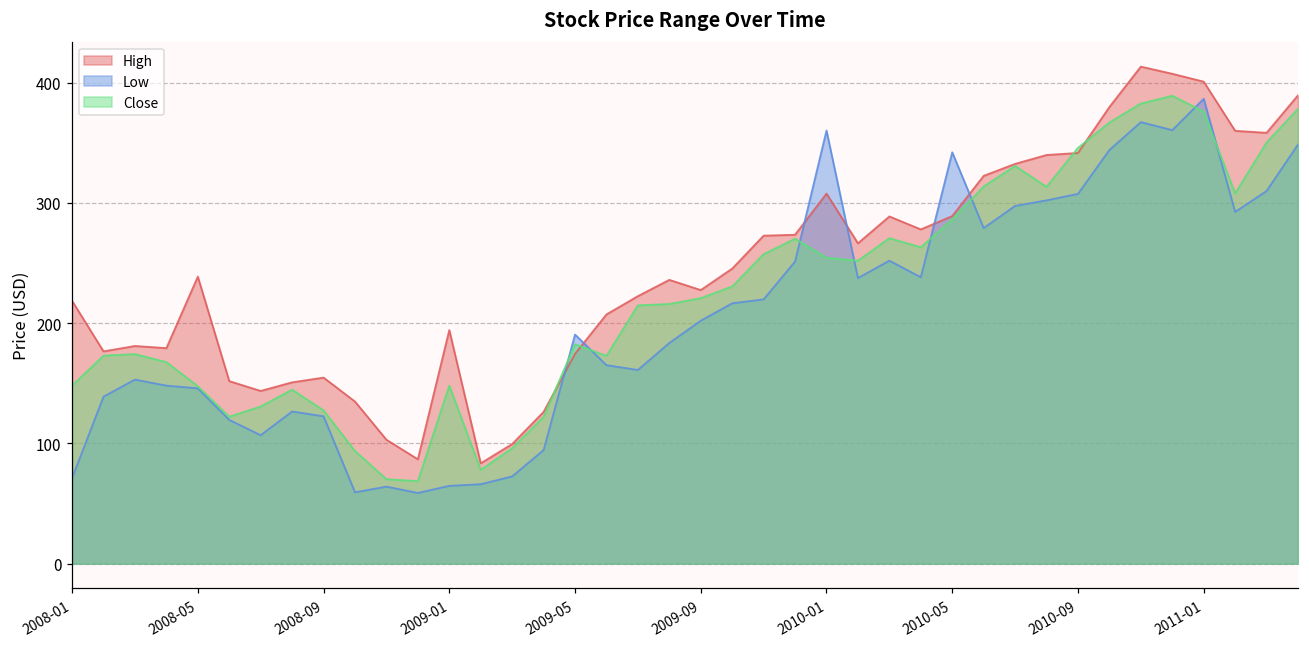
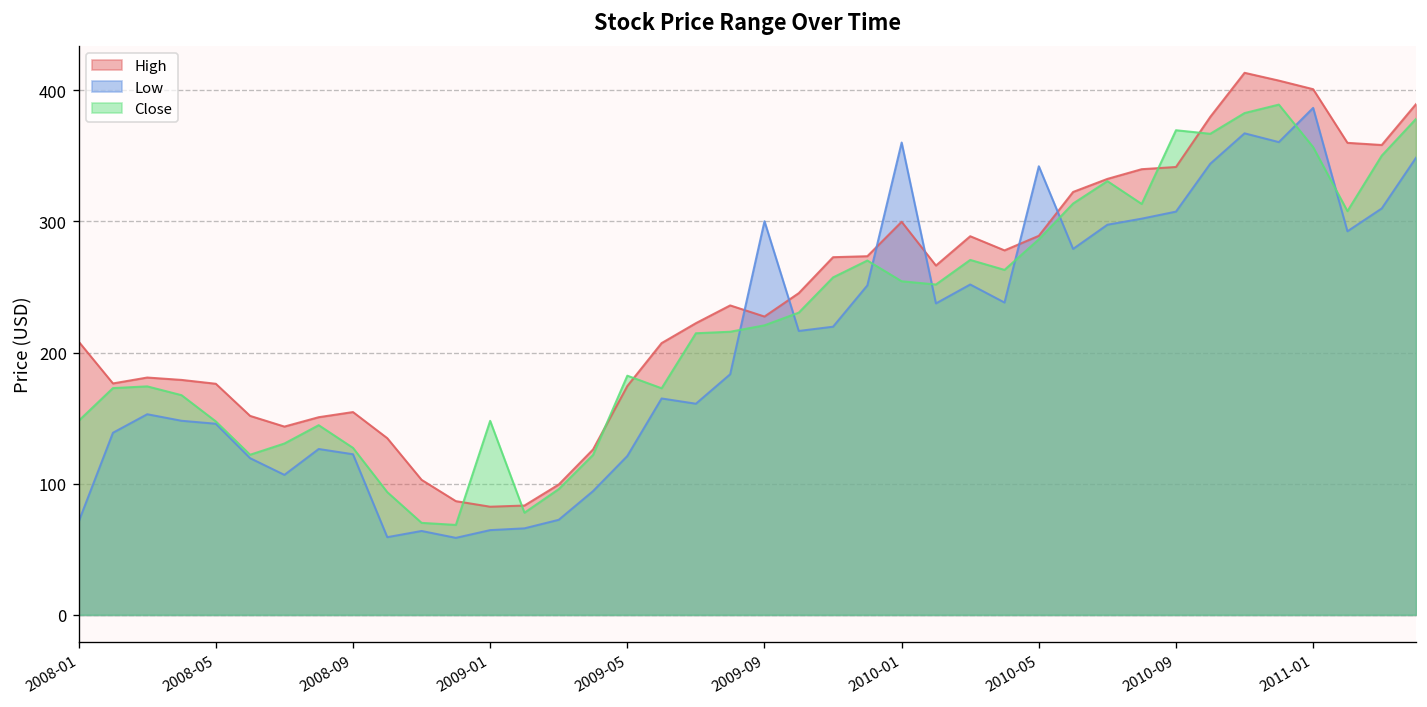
High, 2008-01: 218 -> 208
High, 2008-05: 239 -> 176
High, 2009-01: 194 -> 83
Low, 2009-05: 190 -> 121
Low, 2009-09: 202 -> 300
High, 2010-01: 308 -> 300
Close, 2010-09: 346 -> 370
Close, 2011-01: 376 -> 357
